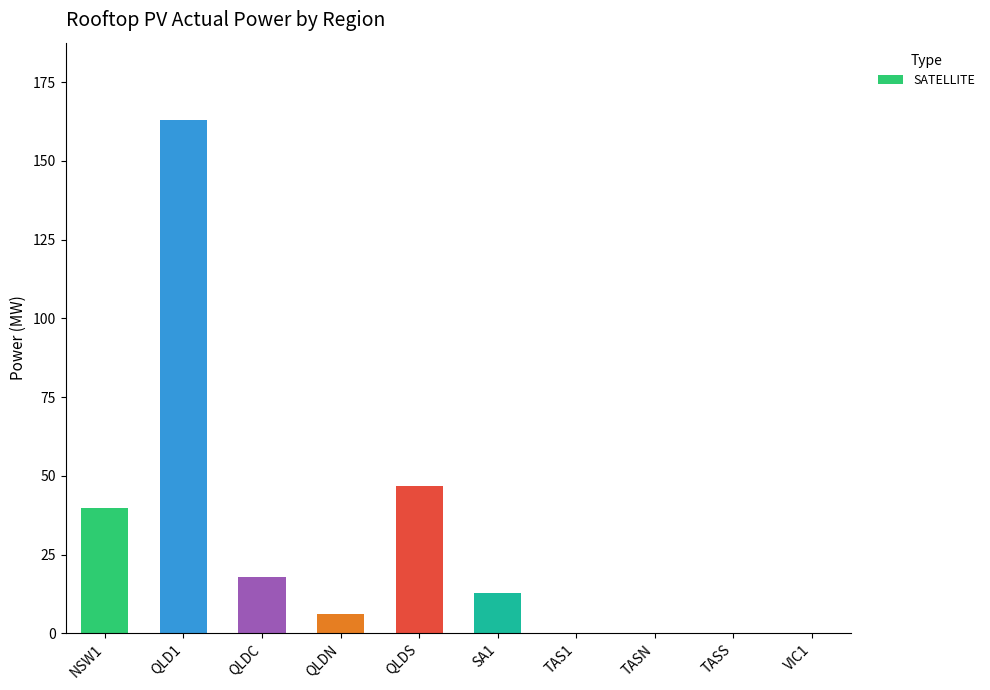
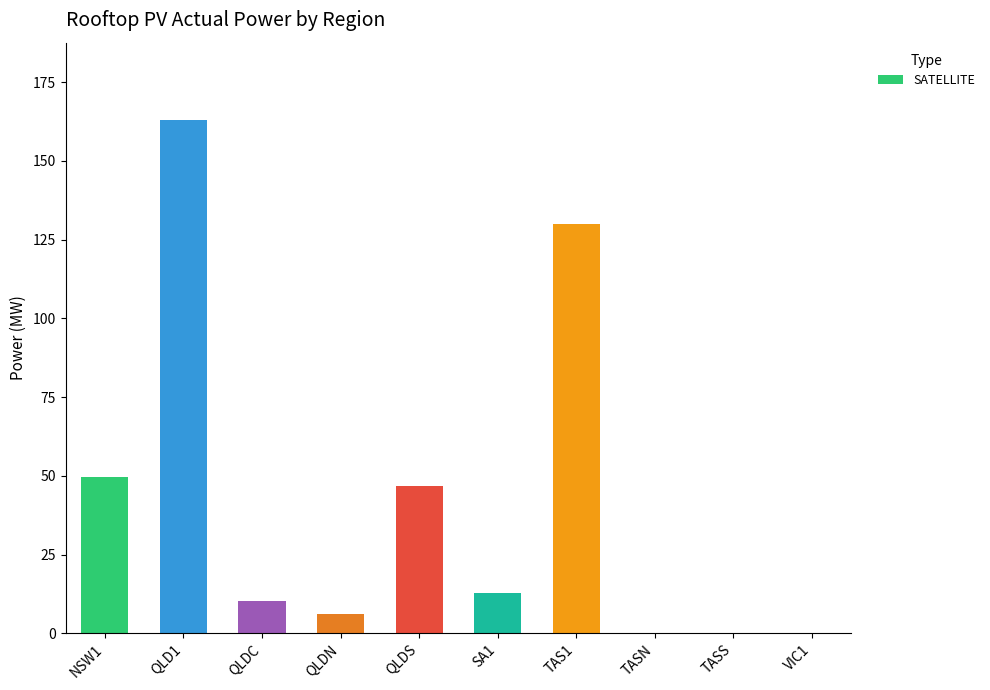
NSW1: 40 -> 50
QLDC: 18 -> 10
TAS1: 0 -> 130
